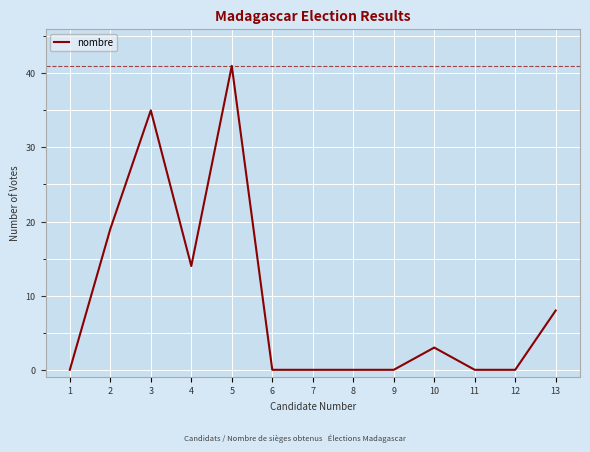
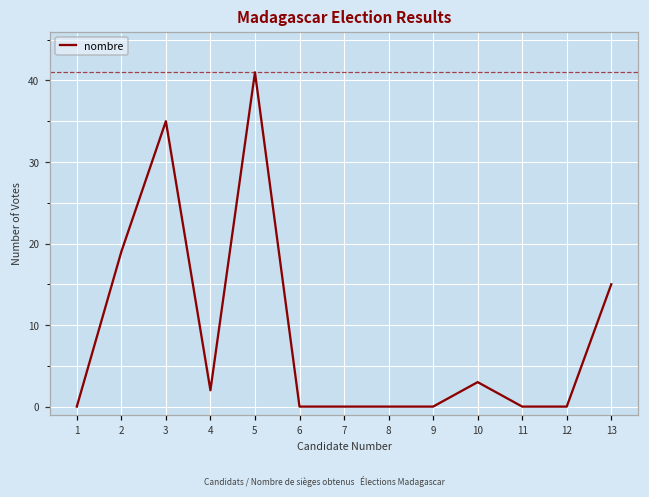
4: 14 -> 2
13: 8 -> 15
